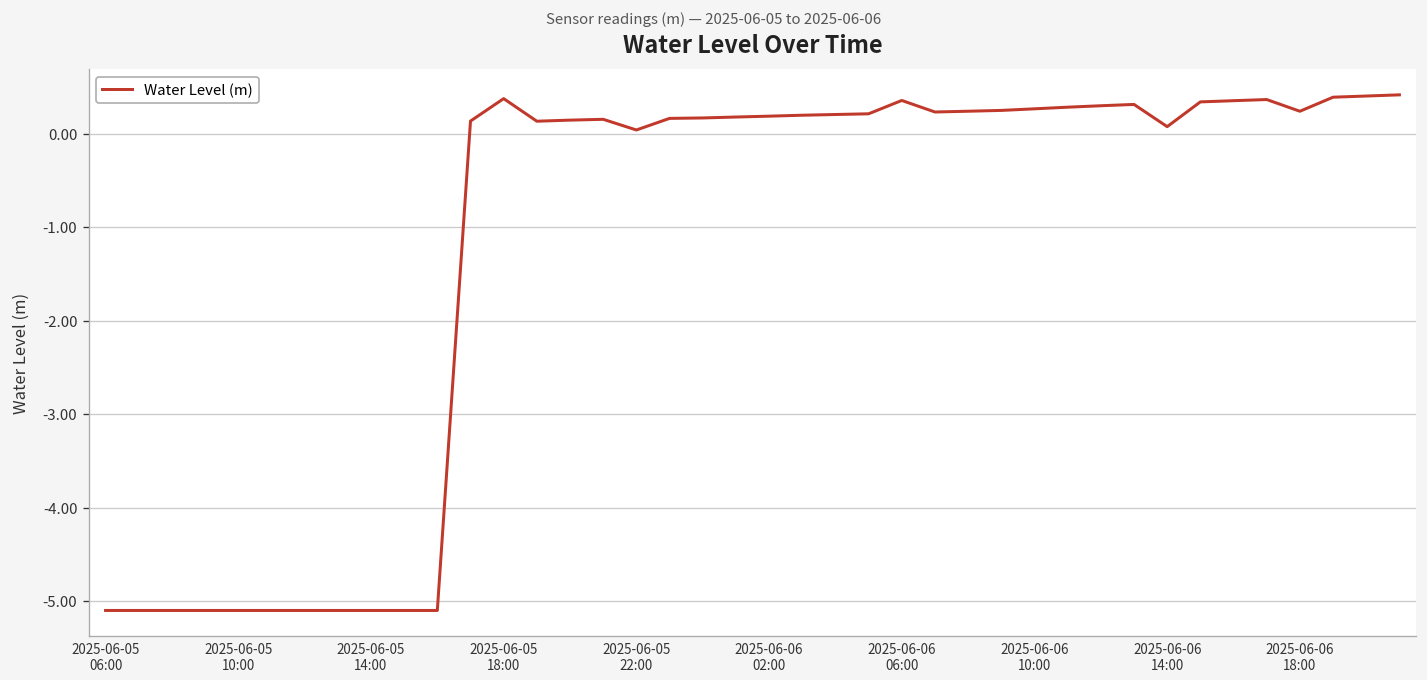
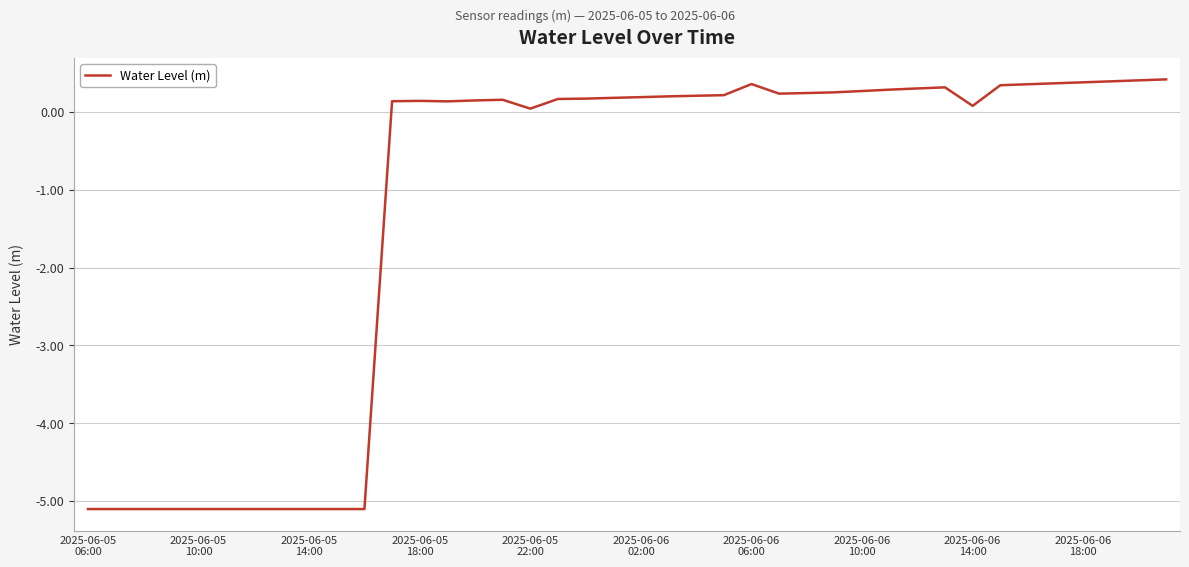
2025-06-05 18:00: 0.4 -> 0.1
2025-06-06 18:00: 0.2 -> 0.4
